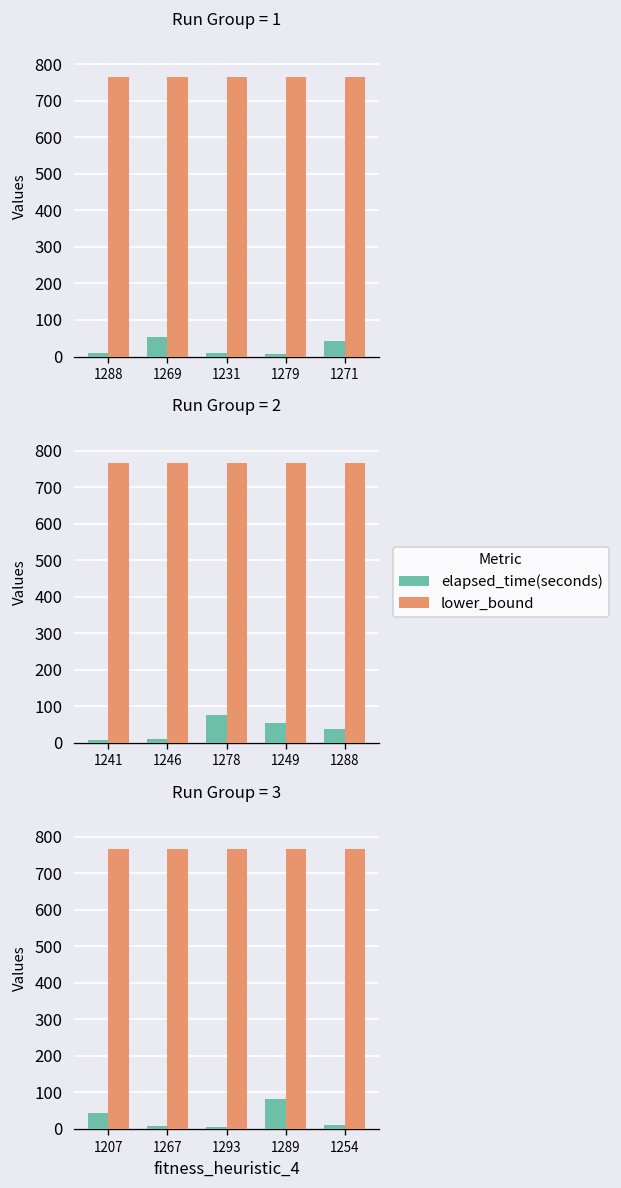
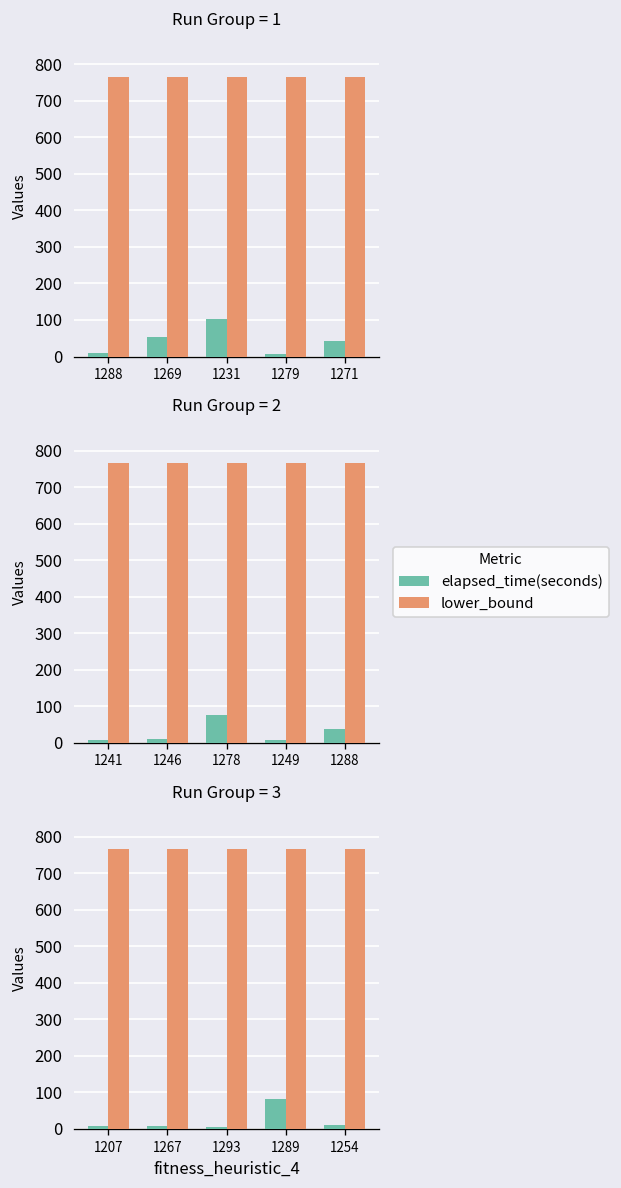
Run Group = 1, elapsed_time(seconds), 1231: 10 -> 100
Run Group = 2, elapsed_time(seconds), 1249: 60 -> 10
Run Group = 3, elapsed_time(seconds), 1207: 40 -> 10
